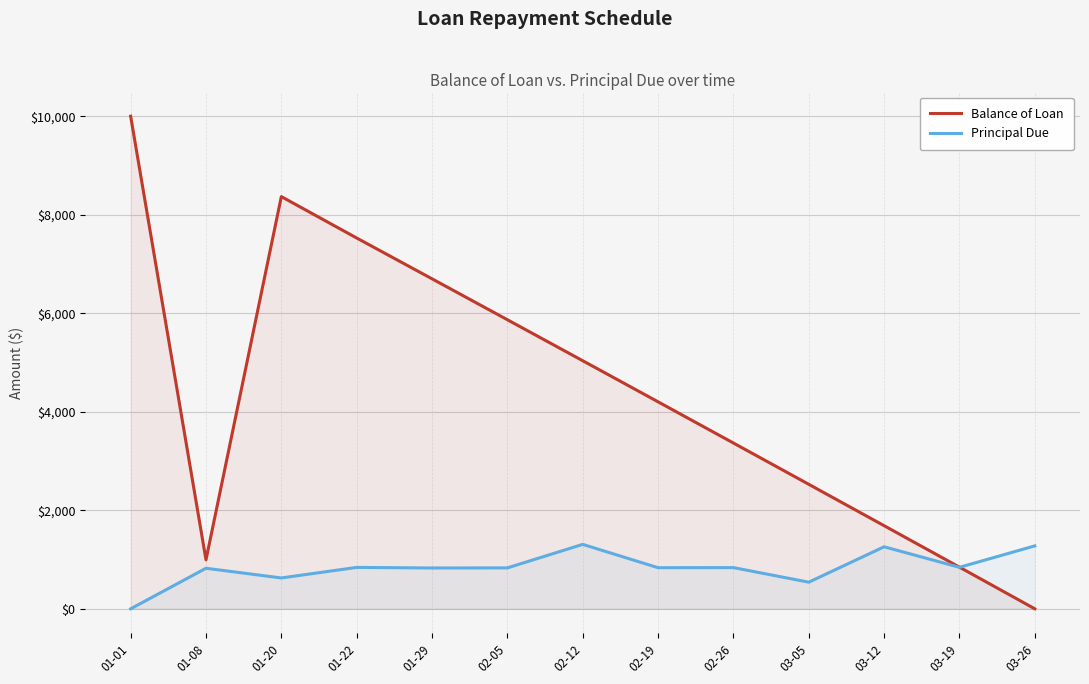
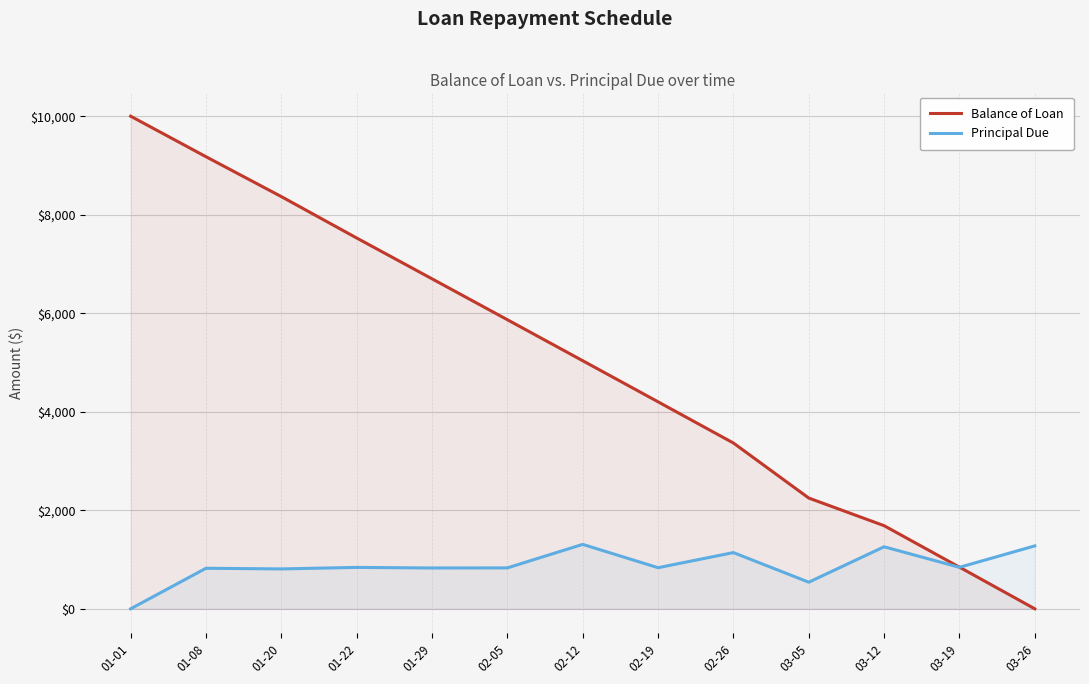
Balance of Loan, 01-08: $1,000 -> $9,200
Principal Due, 01-20: $600 -> $800
Principal Due, 02-26: $800 -> $1,100
Balance of Loan, 03-05: $2,500 -> $2,200
